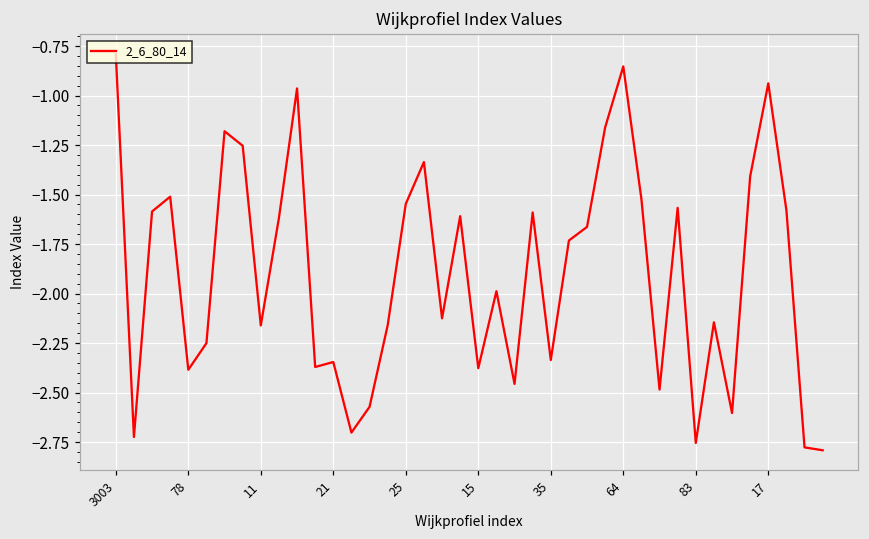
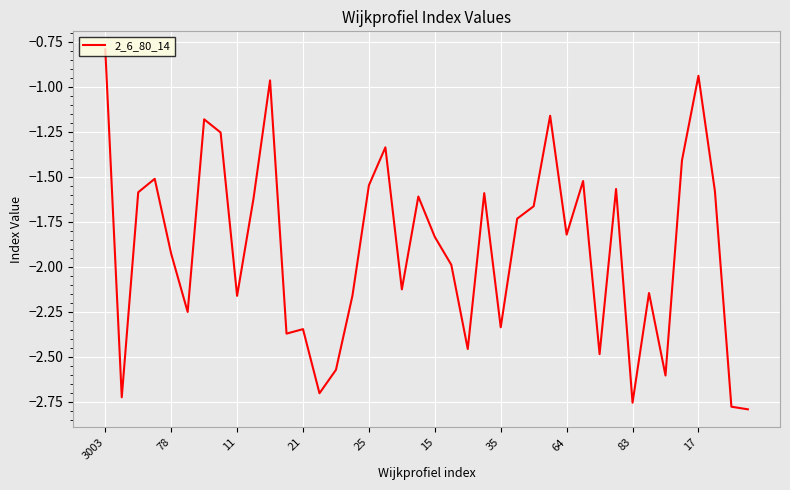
78: -2.38 -> -1.93
15: -2.38 -> -1.83
64: -0.85 -> -1.82
